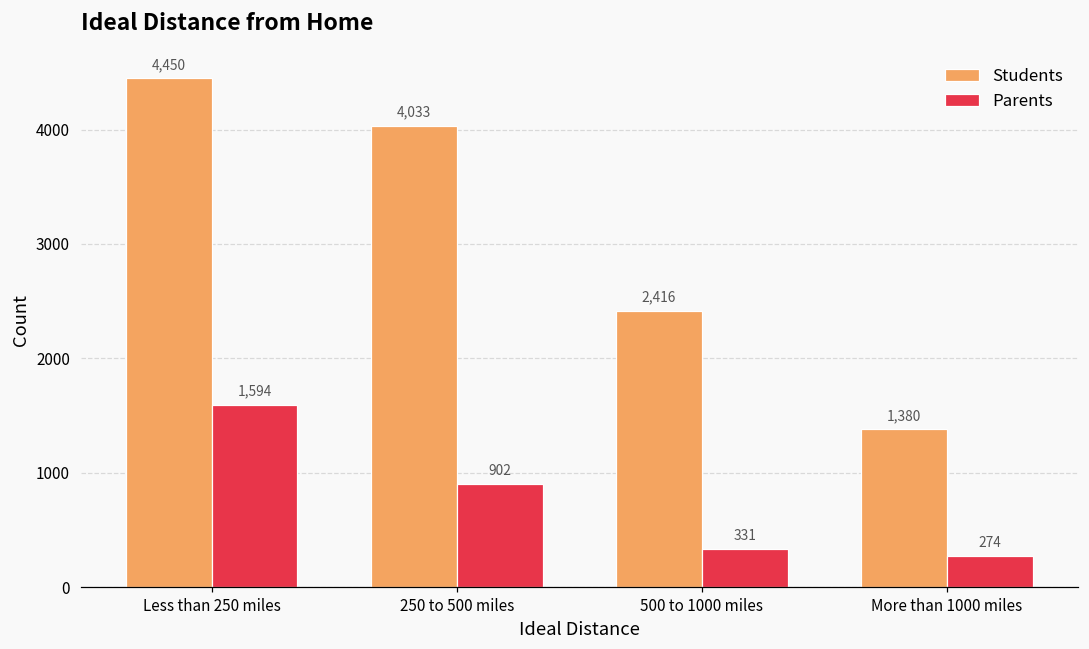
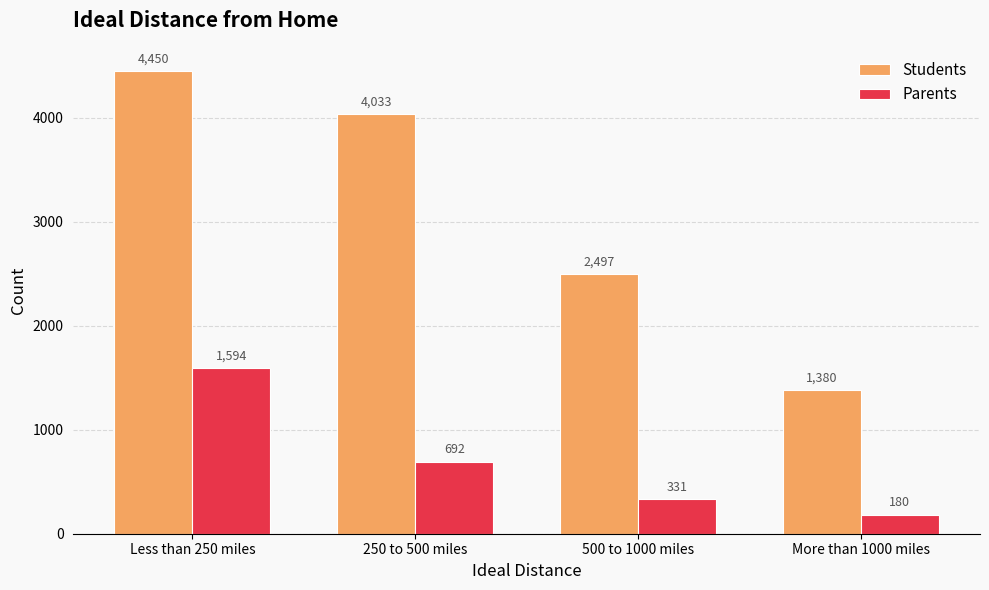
Parents, 250 to 500 miles: 902 -> 692
Students, 500 to 1000 miles: 2,416 -> 2,497
Parents, More than 1000 miles: 274 -> 180
